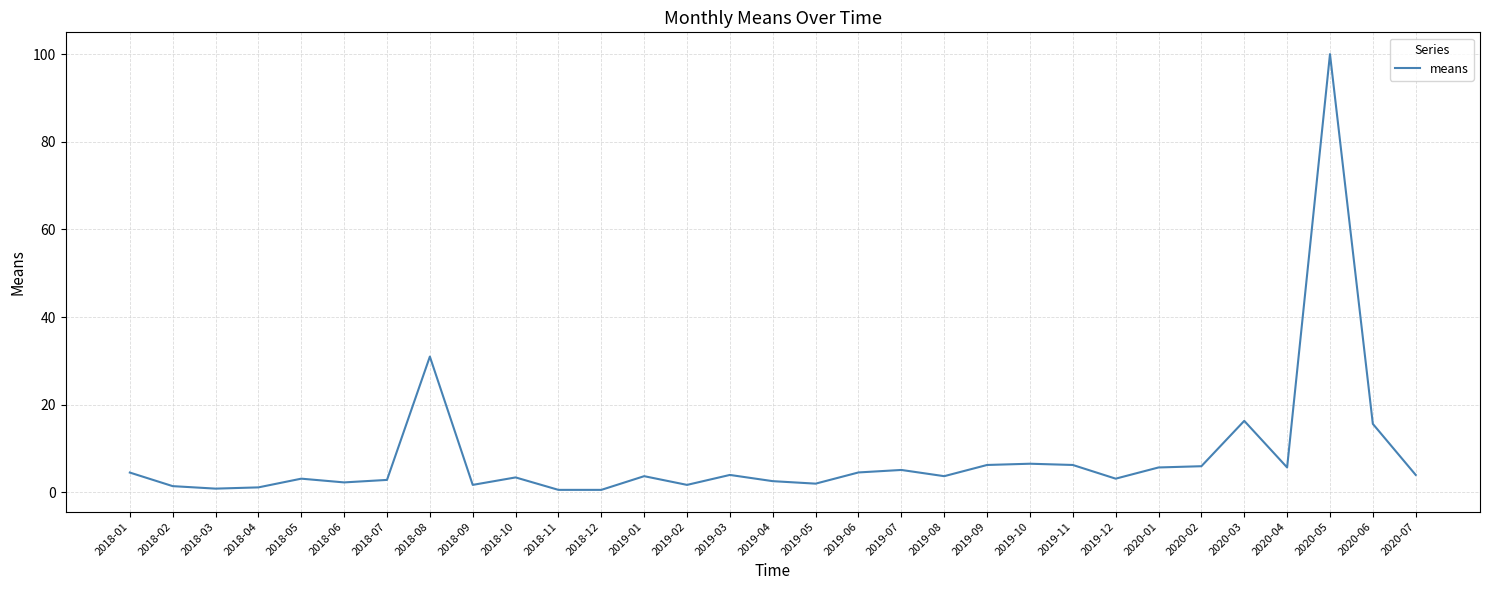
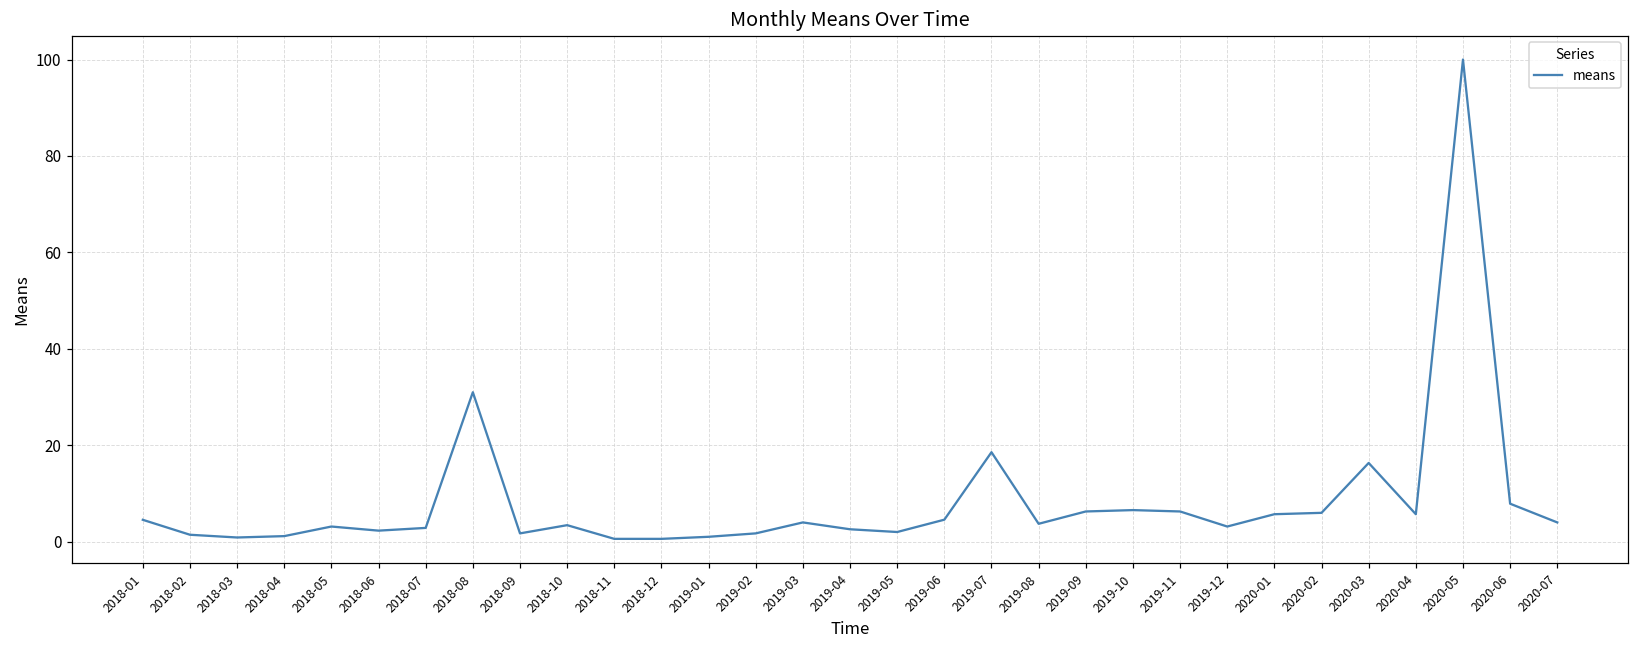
2019-01: 4 -> 1
2019-07: 5 -> 19
2020-06: 16 -> 8
